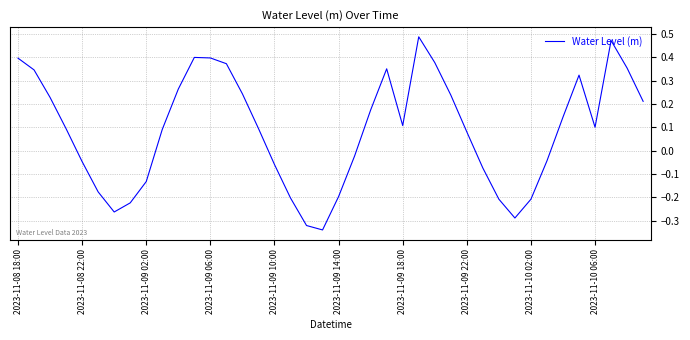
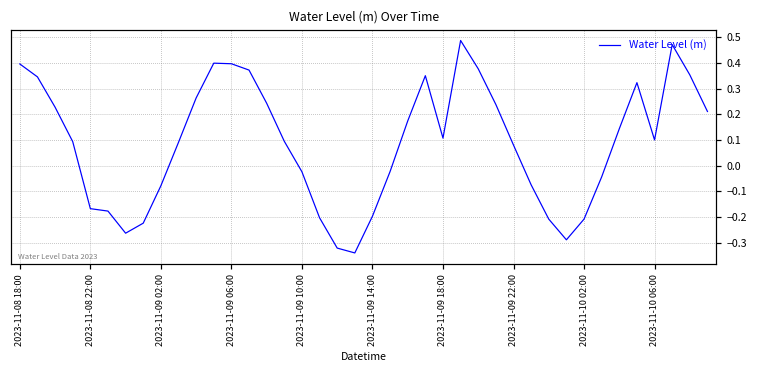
2023-11-08 22:00: -0.05 -> -0.17
2023-11-09 02:00: -0.13 -> -0.08
2023-11-09 10:00: -0.06 -> -0.02
